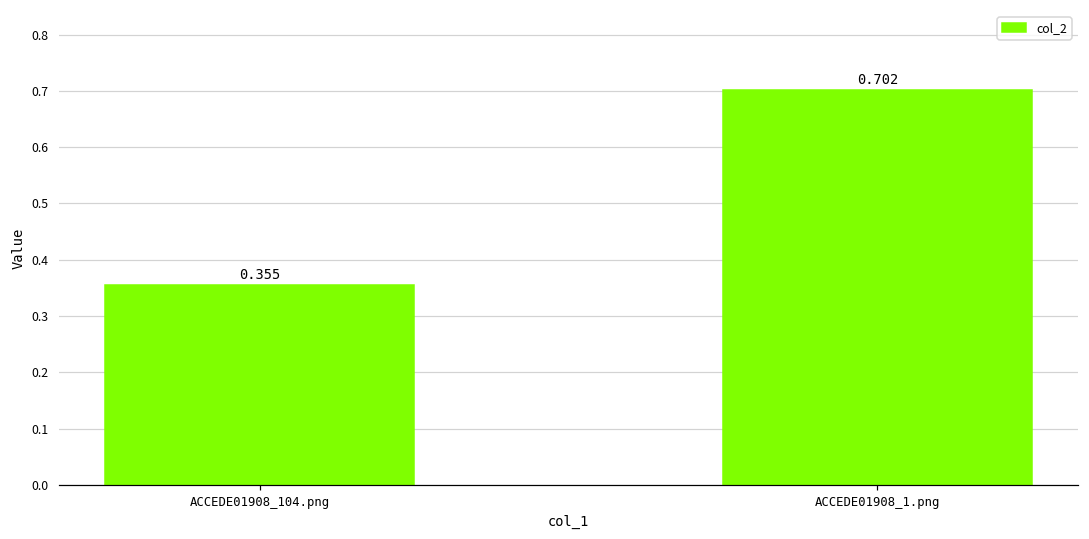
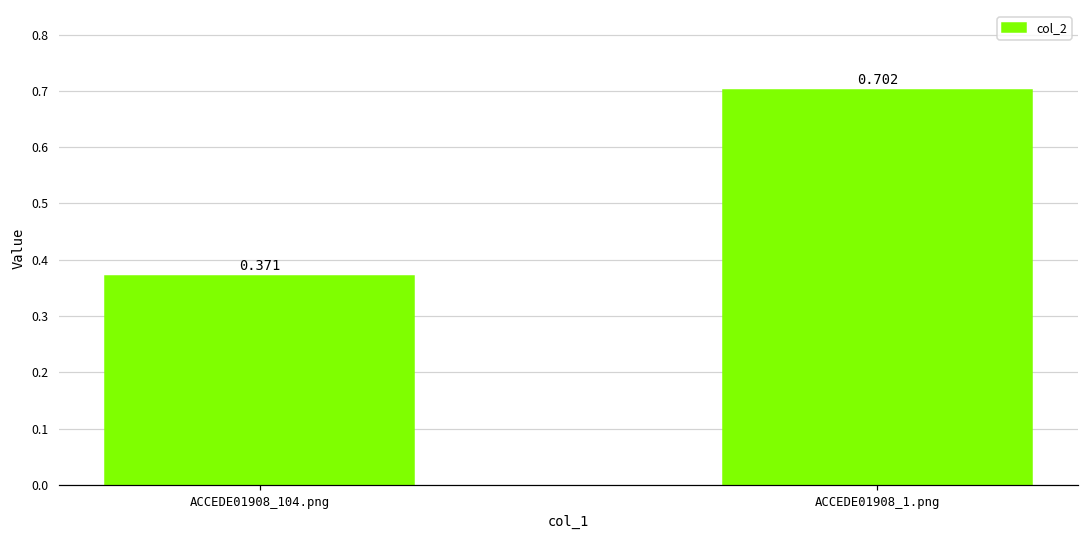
ACCEDE01908_104.png: 0.355 -> 0.371
